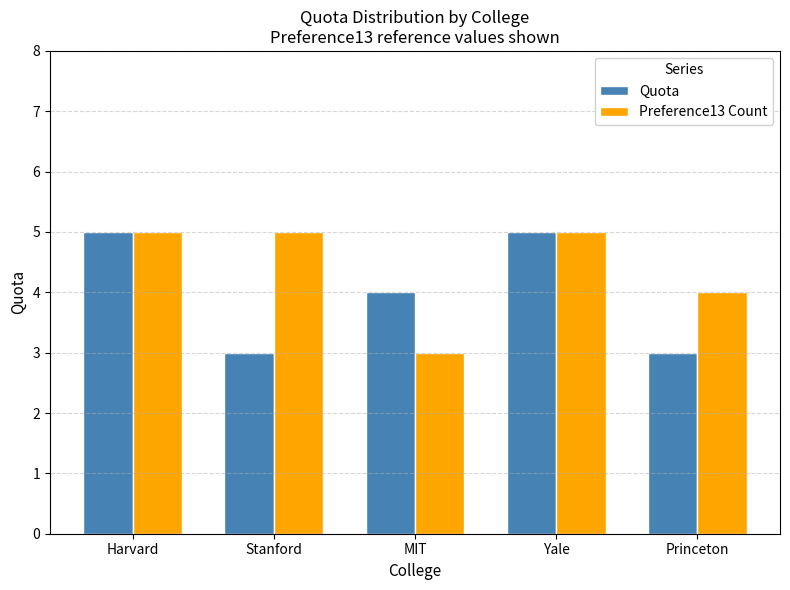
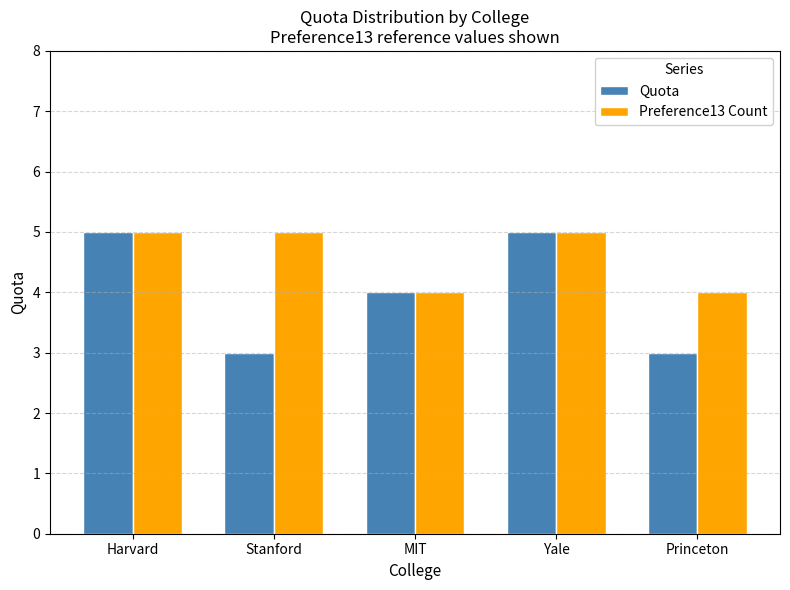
Preference13 Count, MIT: 3 -> 4
